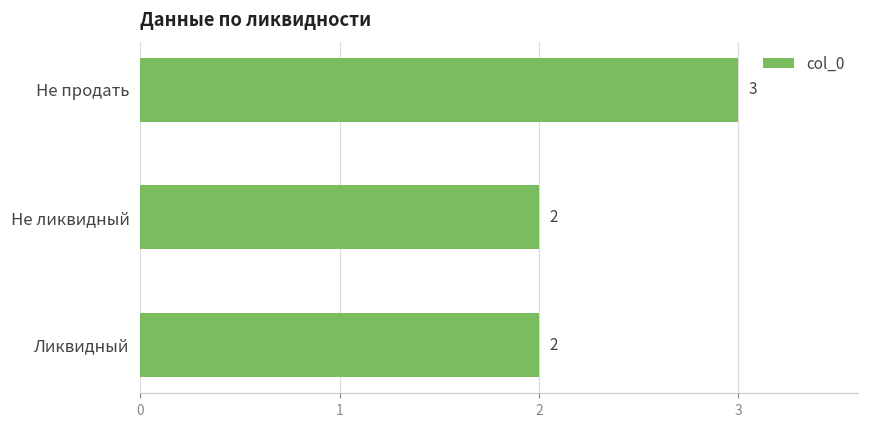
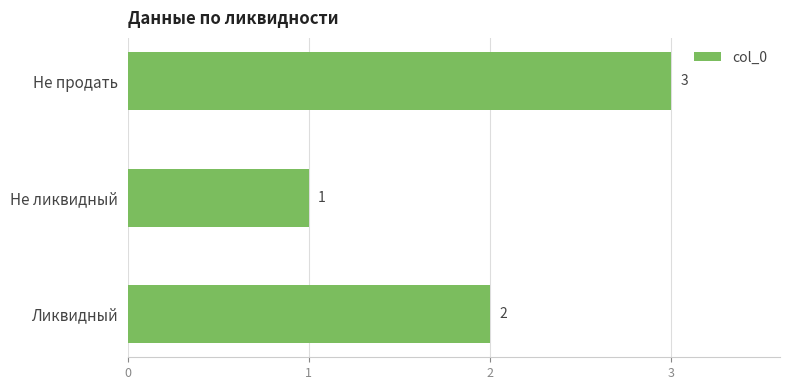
Не ликвидный: 2 -> 1
